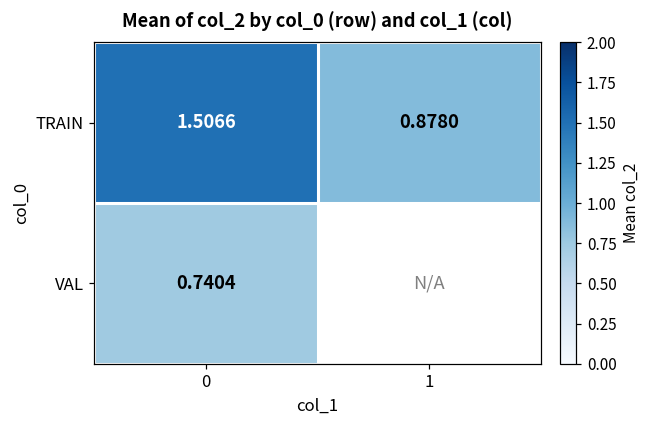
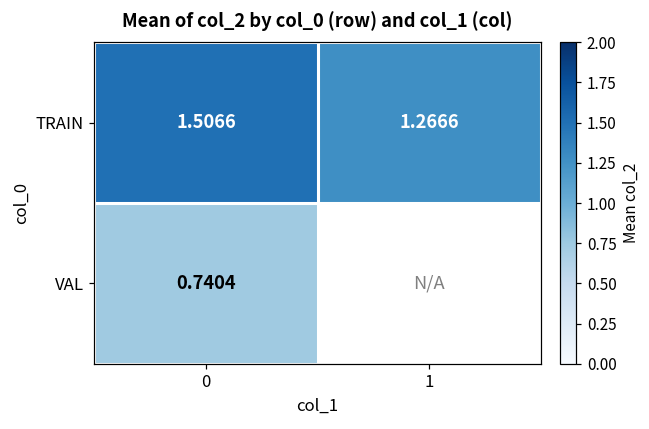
TRAIN, 1: 0.8780 -> 1.2666
